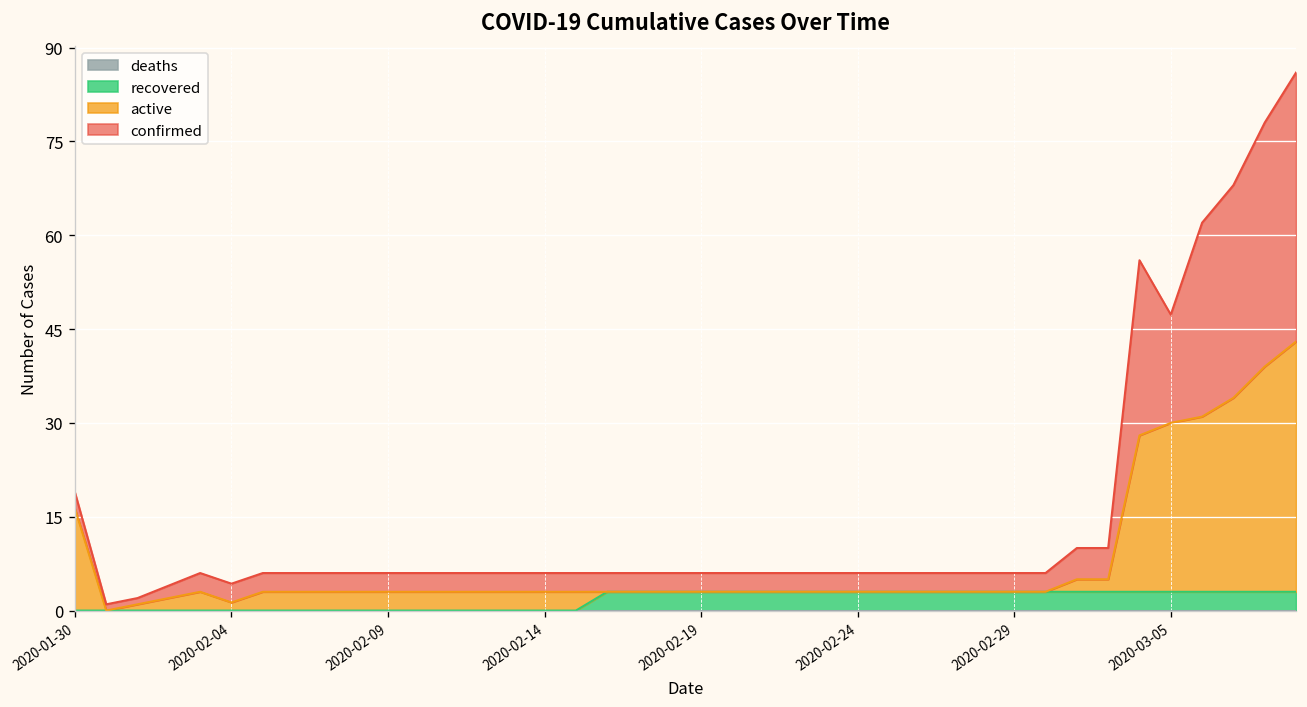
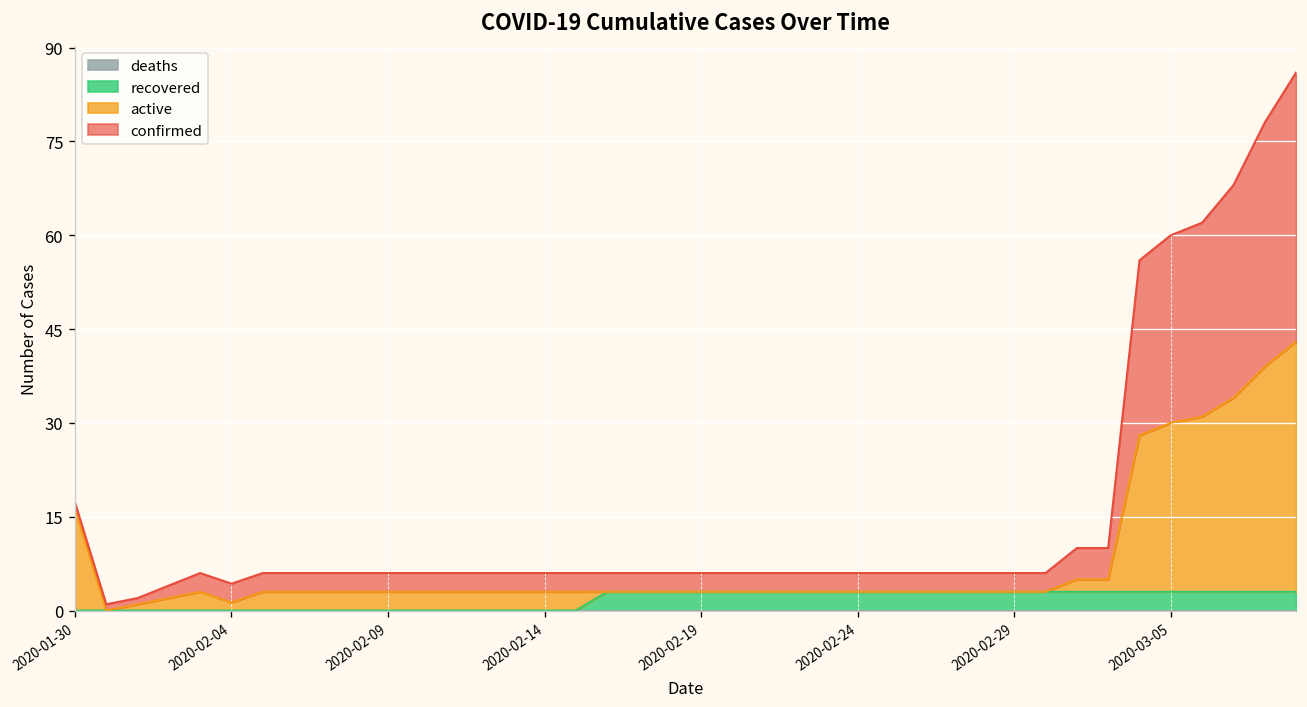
confirmed, 2020-01-30: 3 -> 1
confirmed, 2020-03-05: 17 -> 30
